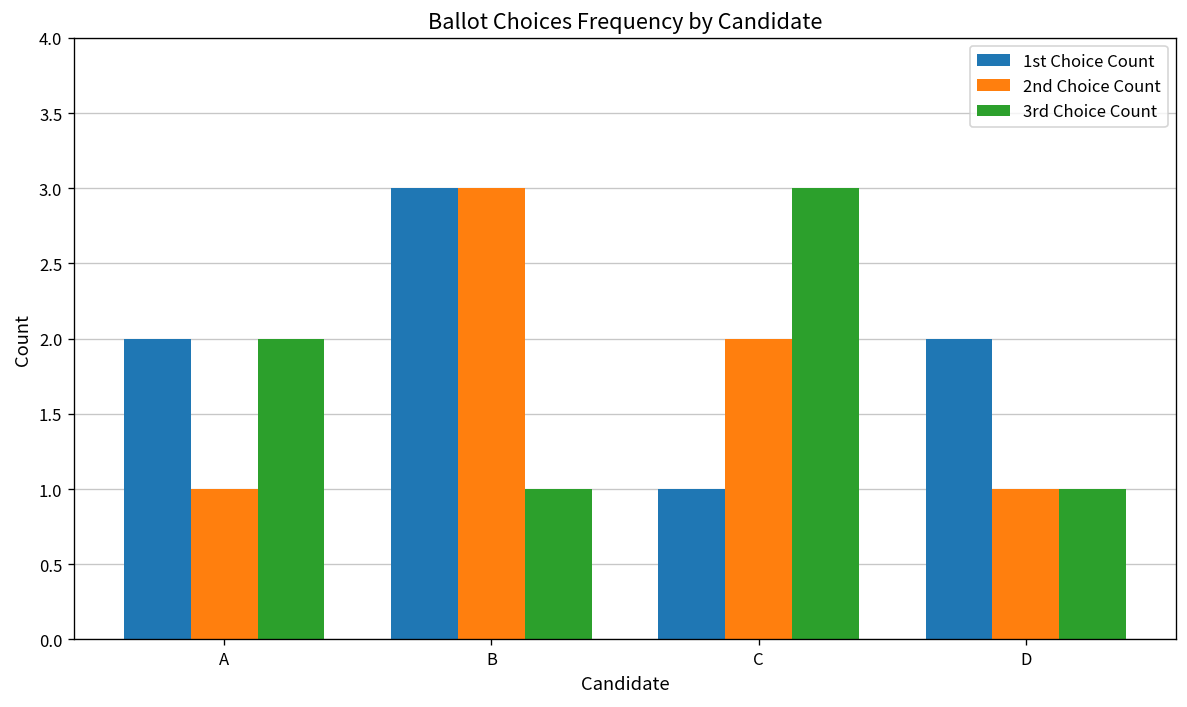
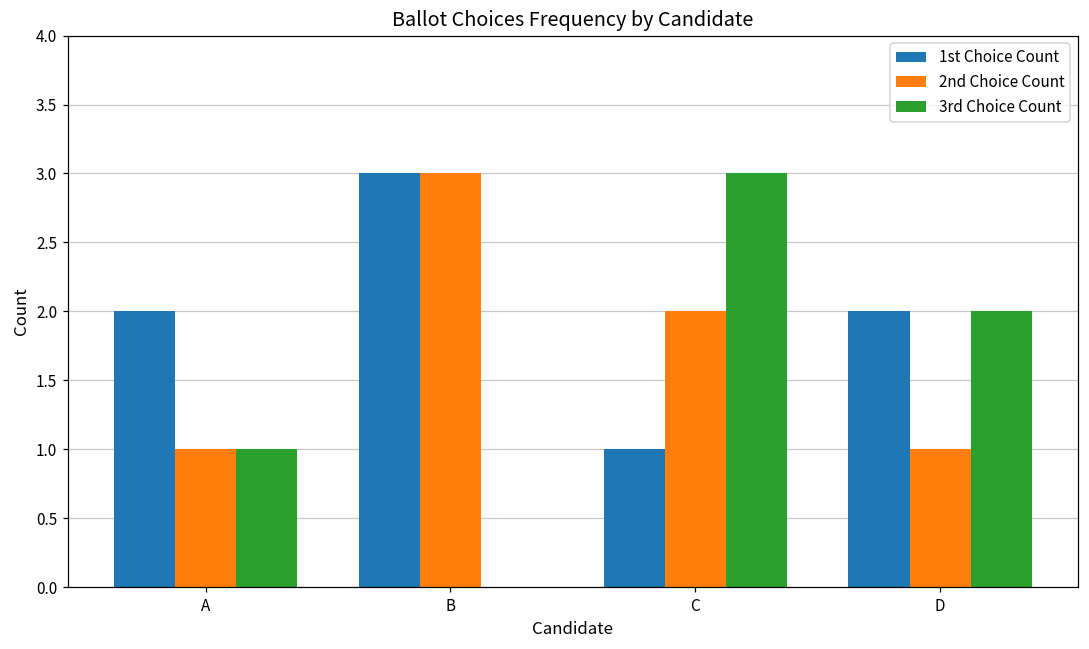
3rd Choice Count, A: 2 -> 1
3rd Choice Count, B: 1 -> 0
3rd Choice Count, D: 1 -> 2
